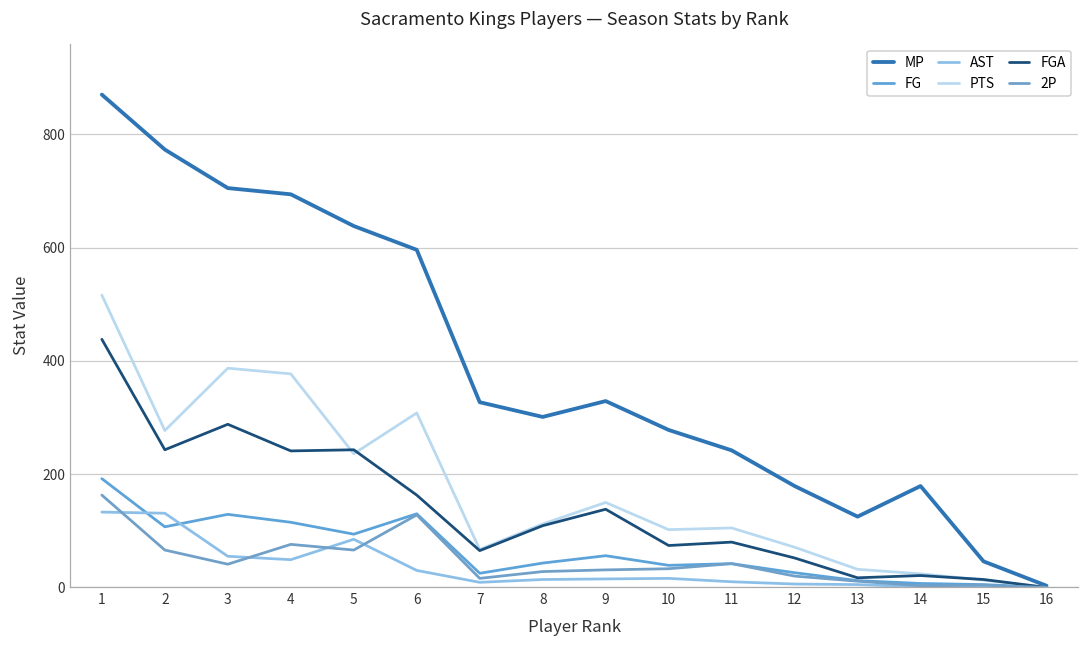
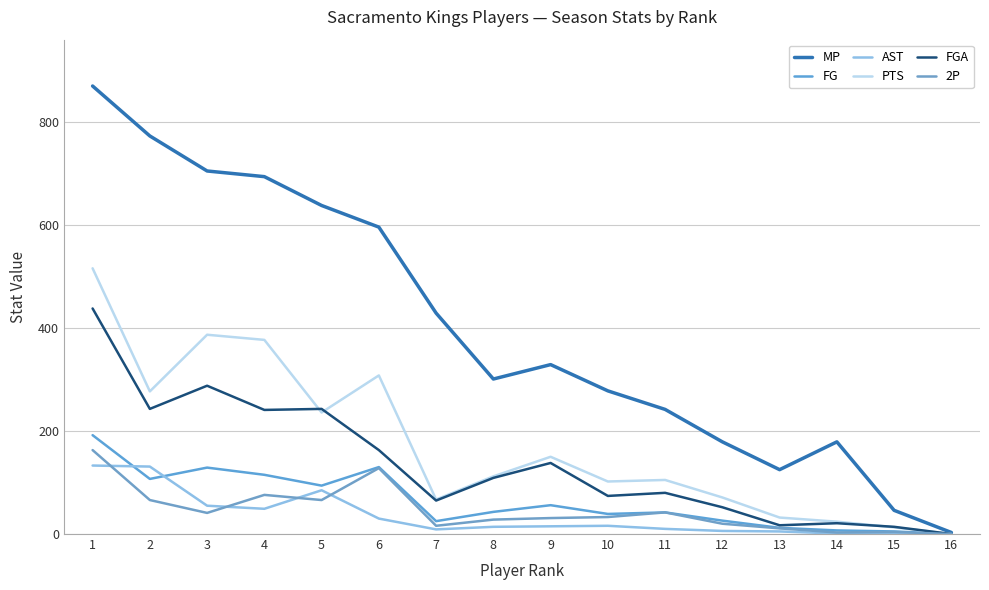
MP, 7: 330 -> 430
